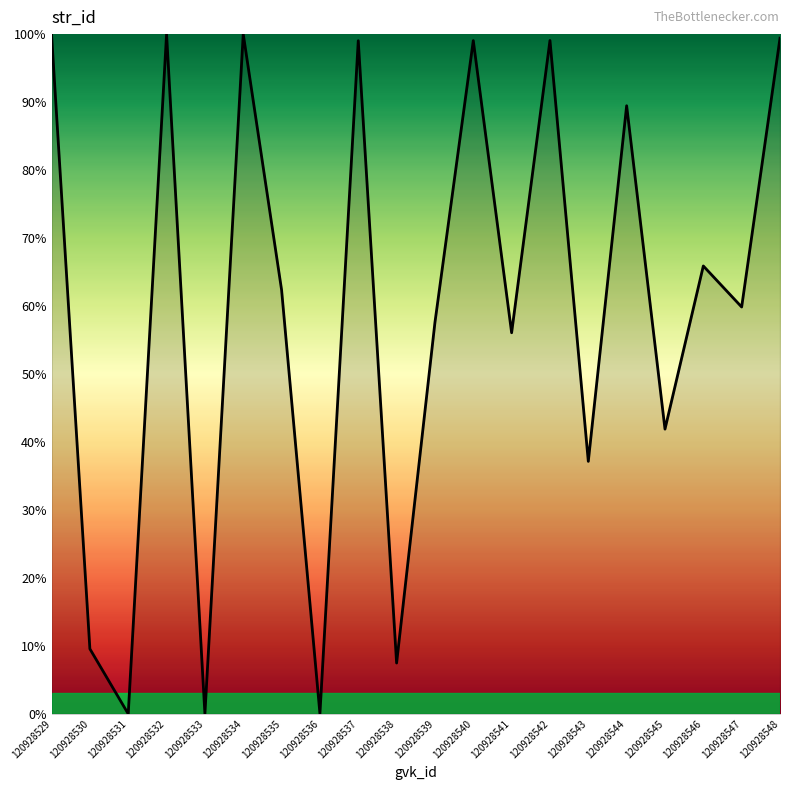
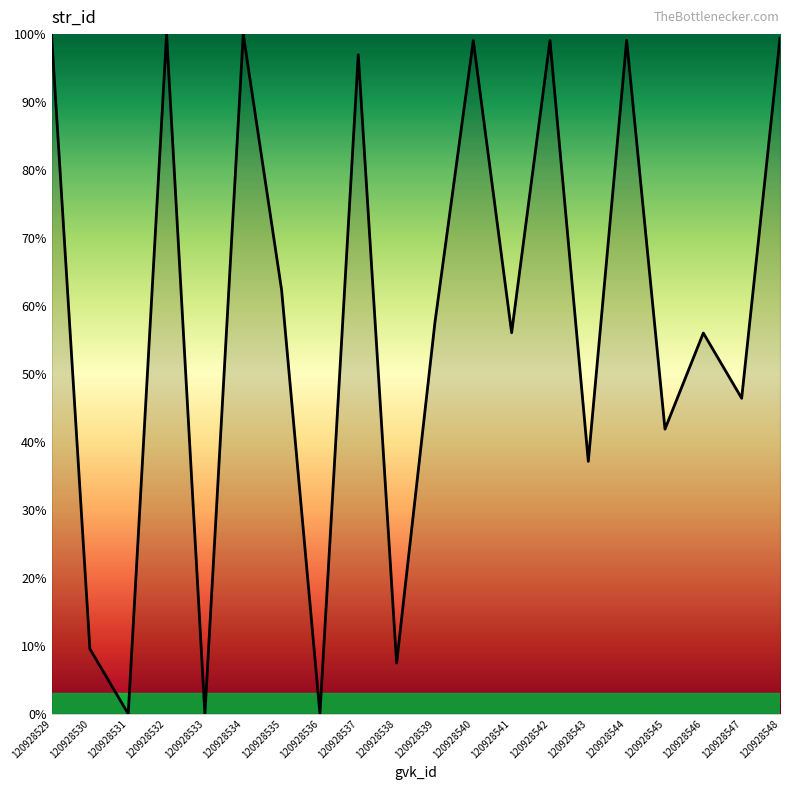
120928537: 99% -> 97%
120928544: 89% -> 99%
120928546: 66% -> 56%
120928547: 60% -> 46%
